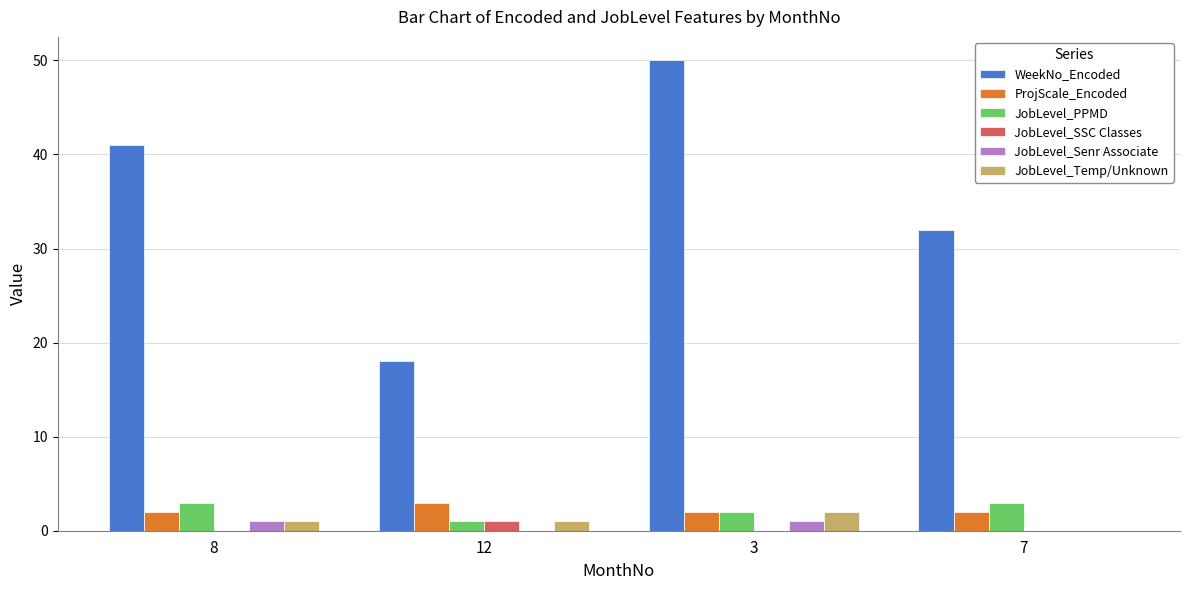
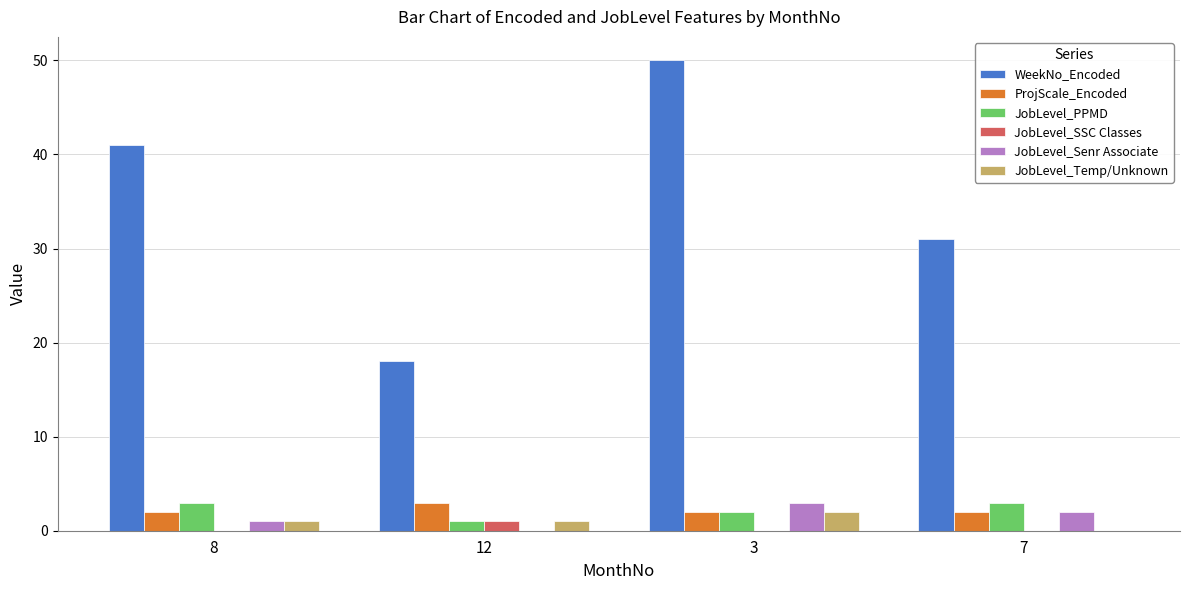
JobLevel_Senr Associate, 3: 1 -> 3
WeekNo_Encoded, 7: 32 -> 31
JobLevel_Senr Associate, 7: 0 -> 2
